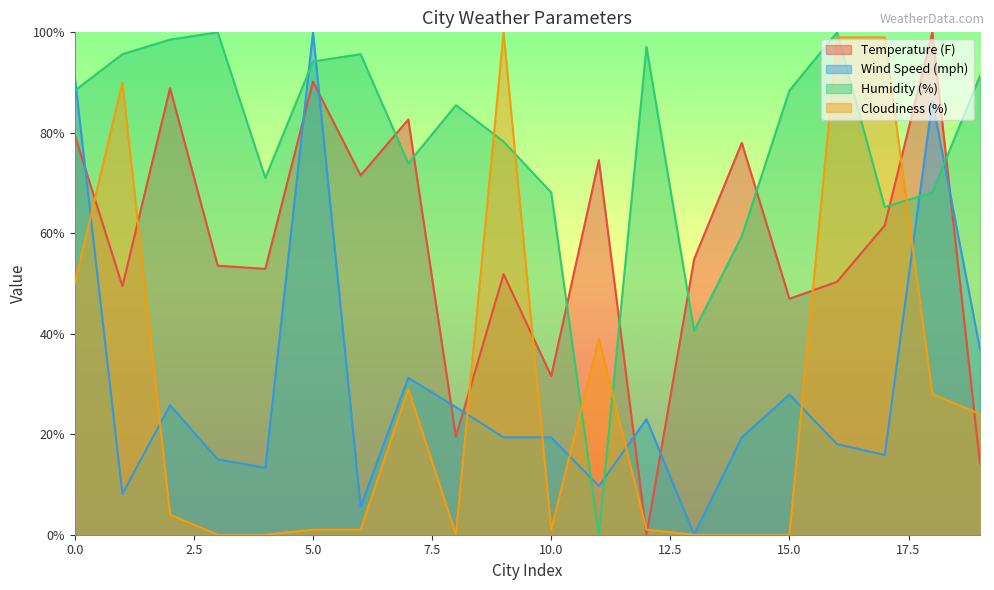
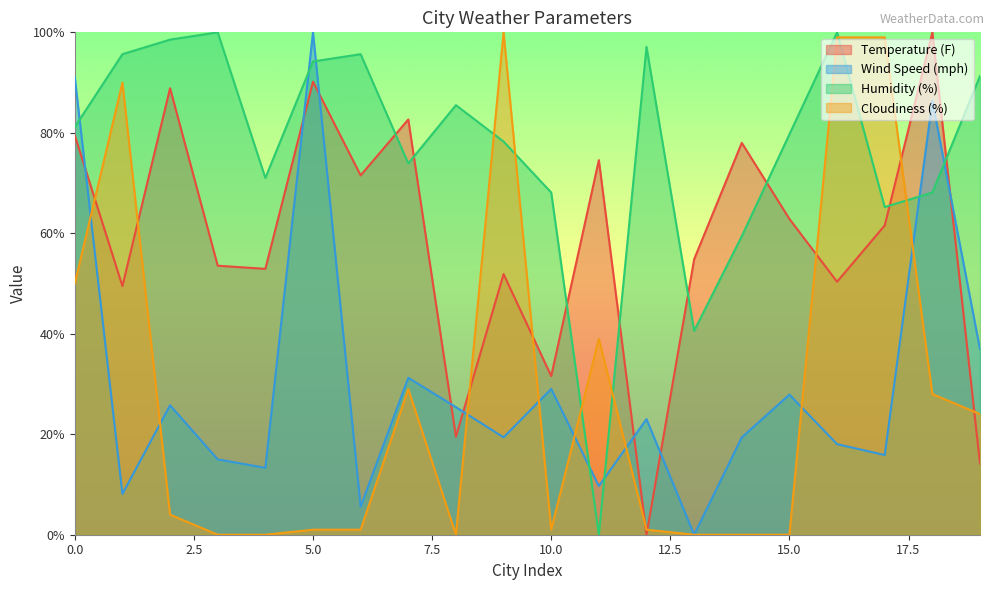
Humidity (%), 0.0: 88% -> 81%
Wind Speed (mph), 10.0: 19% -> 29%
Temperature (F), 15.0: 47% -> 63%
Humidity (%), 15.0: 88% -> 80%
